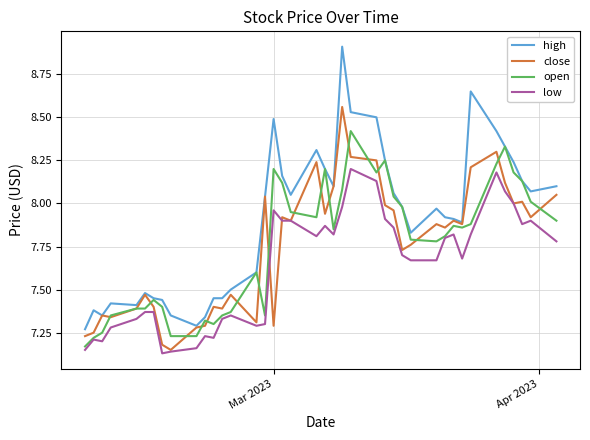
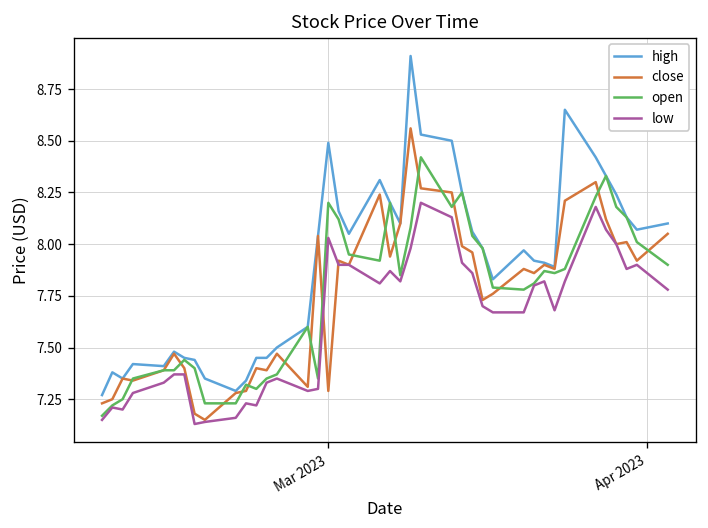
low, Mar 2023: 7.96 -> 8.03
